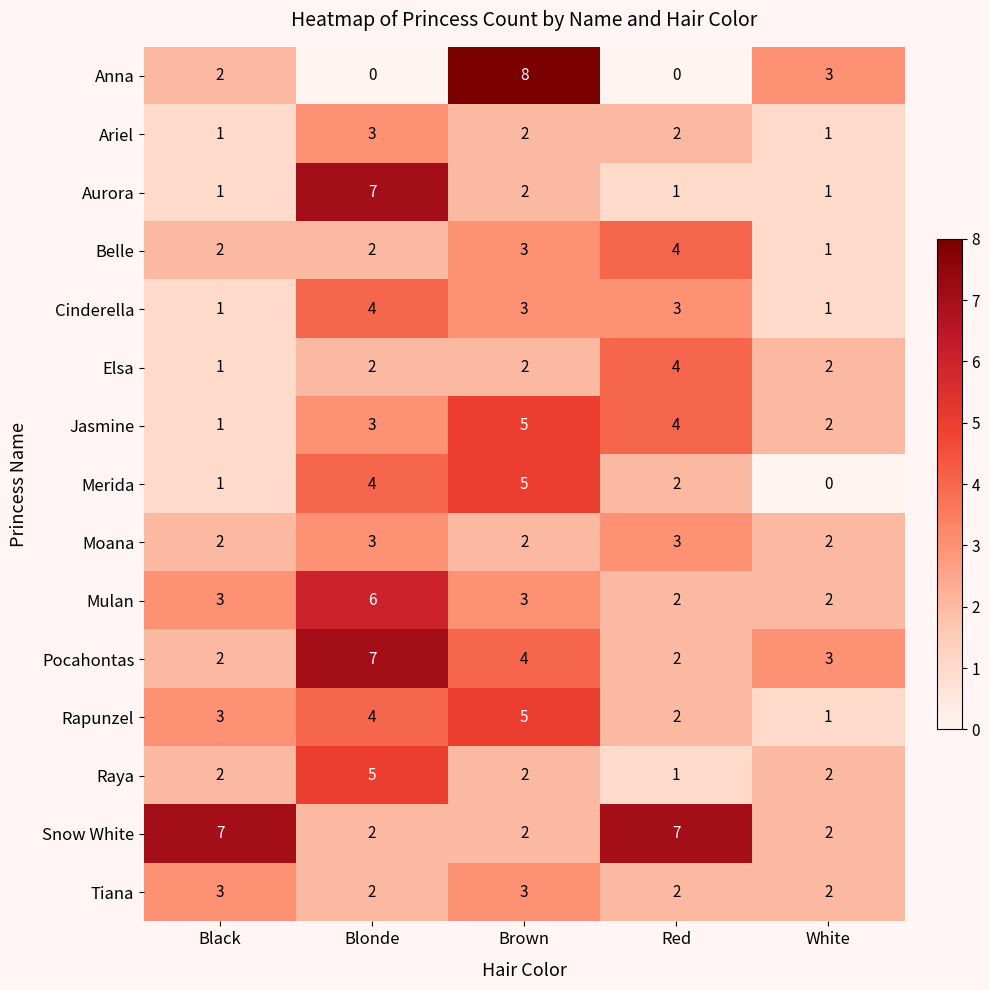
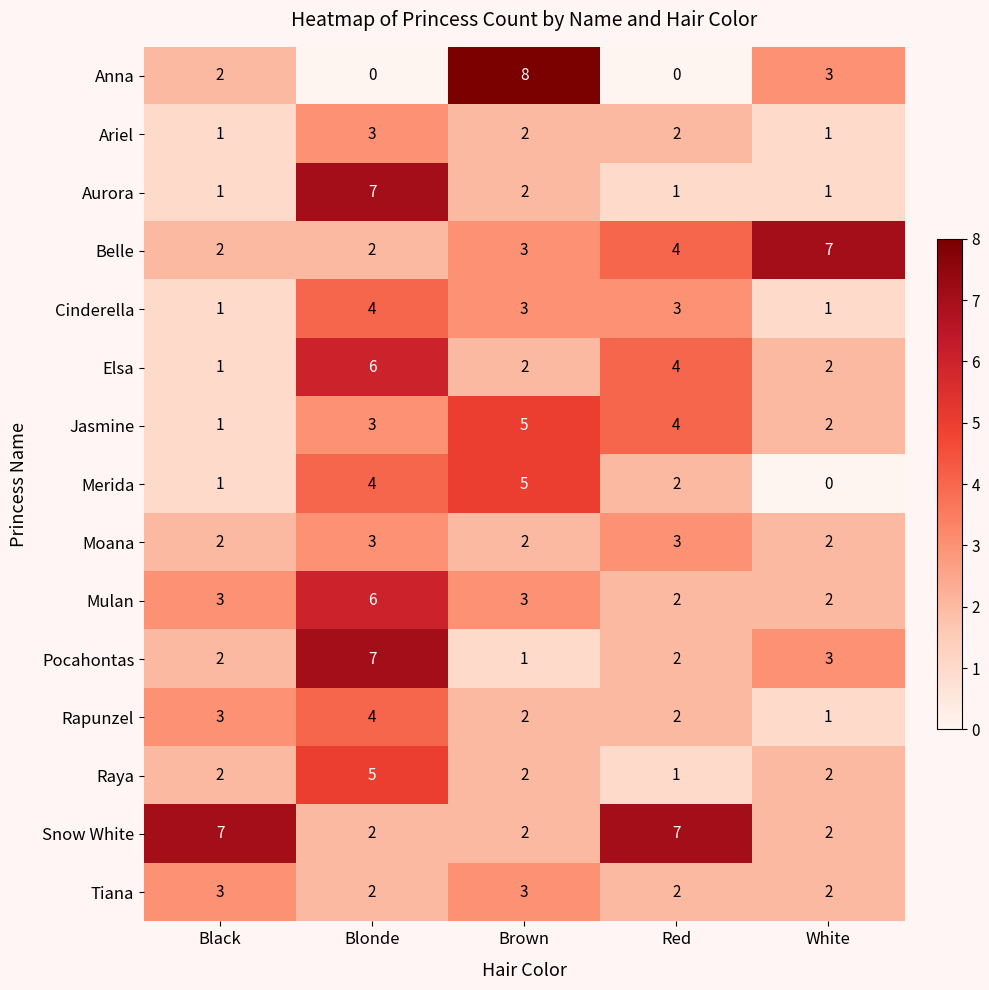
Belle, White: 1 -> 7
Elsa, Blonde: 2 -> 6
Pocahontas, Brown: 4 -> 1
Rapunzel, Brown: 5 -> 2
